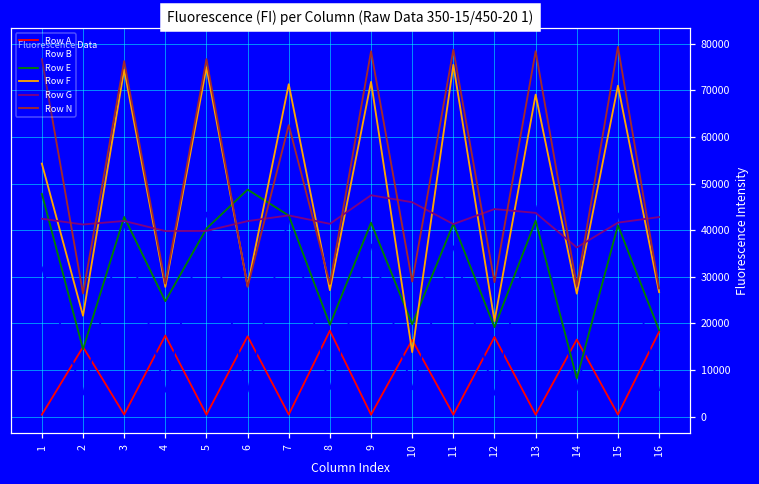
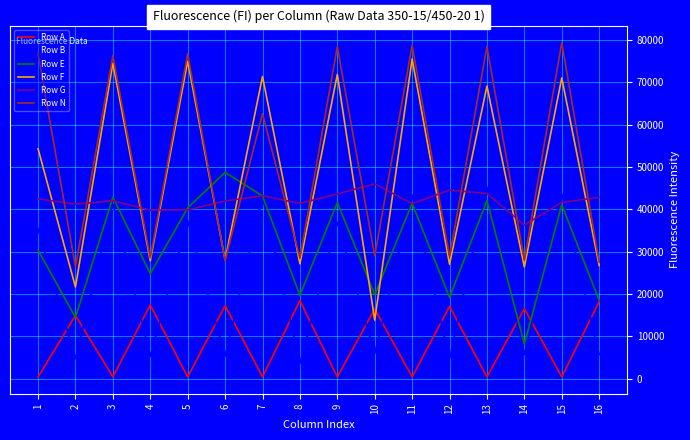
Row B, 1: 32000 -> 35000
Row E, 1: 48000 -> 30000
Row B, 5: 44000 -> 37000
Row B, 8: 6000 -> 4000
Row G, 9: 47000 -> 44000
Row B, 11: 37000 -> 43000
Row F, 12: 20000 -> 27000
